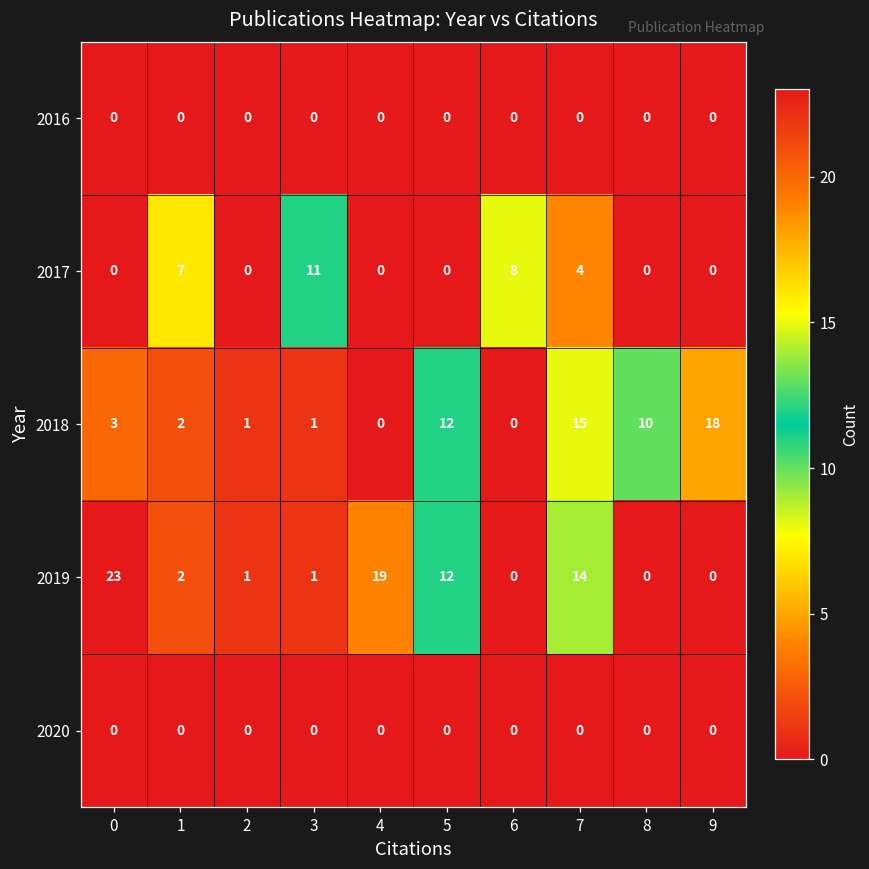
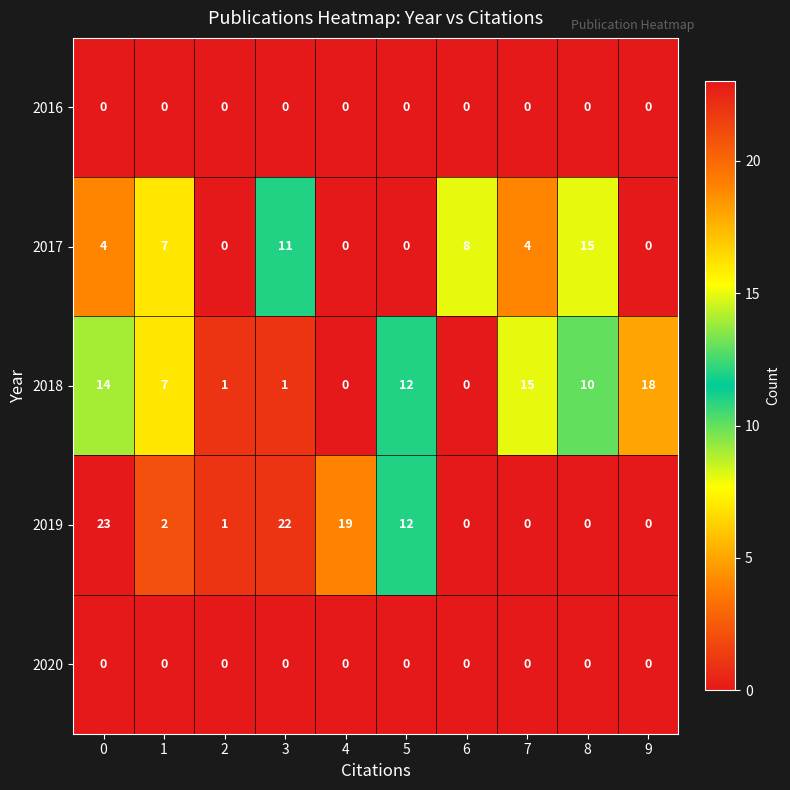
2017, 0: 0 -> 4
2017, 8: 0 -> 15
2018, 0: 3 -> 14
2018, 1: 2 -> 7
2019, 3: 1 -> 22
2019, 7: 14 -> 0
